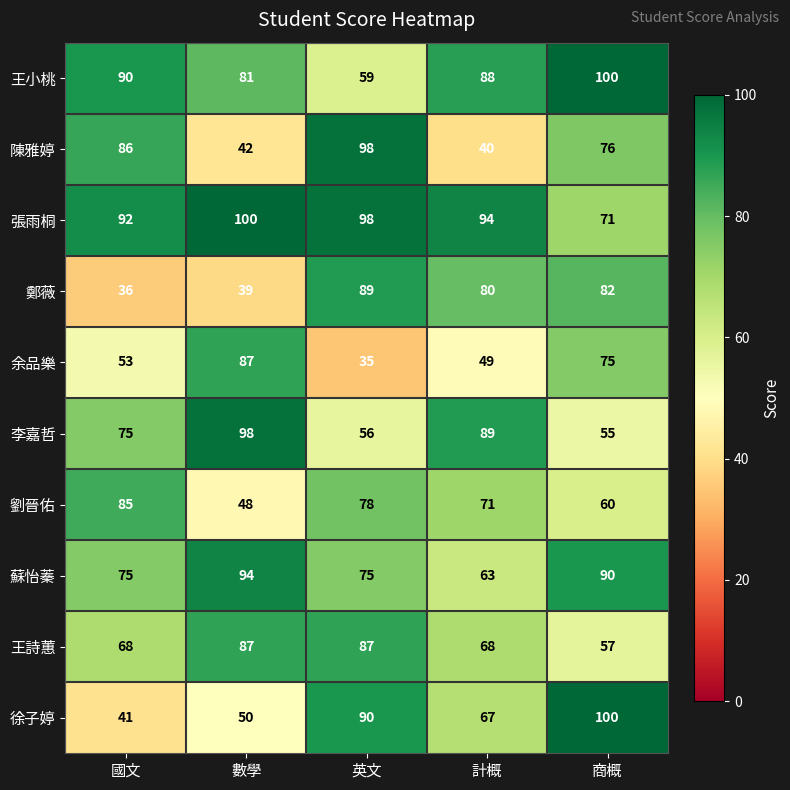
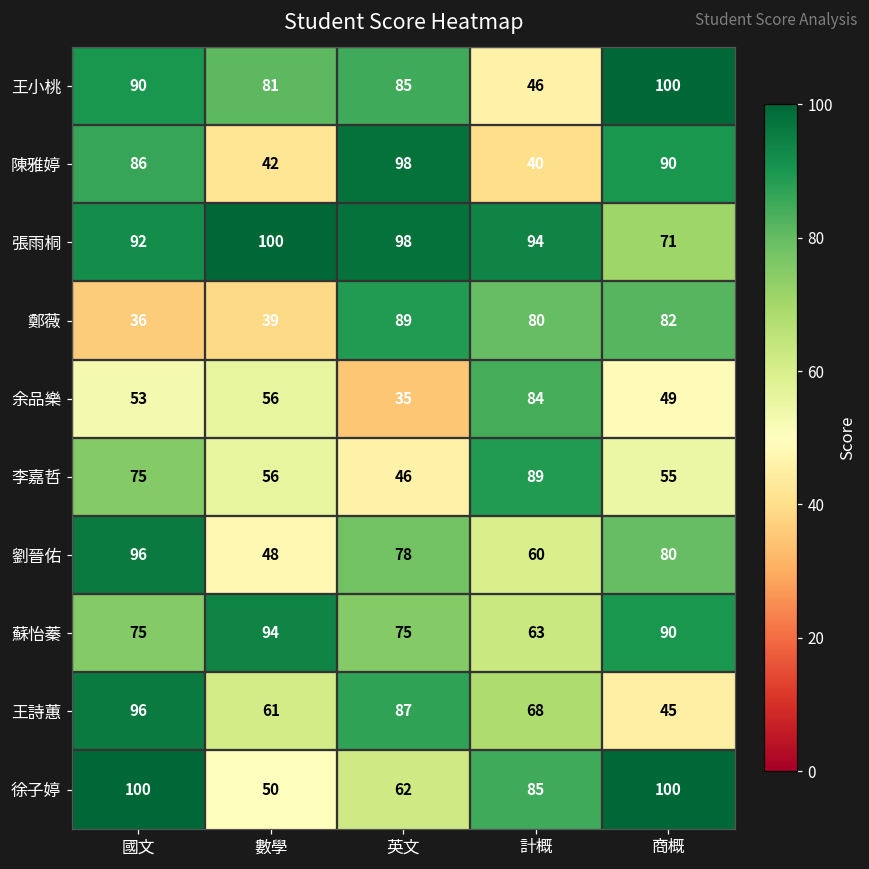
王小桃, 英文: 59 -> 85
王小桃, 計概: 88 -> 46
陳雅婷, 商概: 76 -> 90
余品樂, 數學: 87 -> 56
余品樂, 計概: 49 -> 84
余品樂, 商概: 75 -> 49
李嘉哲, 數學: 98 -> 56
李嘉哲, 英文: 56 -> 46
劉晉佑, 國文: 85 -> 96
劉晉佑, 計概: 71 -> 60
劉晉佑, 商概: 60 -> 80
王詩蕙, 國文: 68 -> 96
王詩蕙, 數學: 87 -> 61
王詩蕙, 商概: 57 -> 45
徐子婷, 國文: 41 -> 100
徐子婷, 英文: 90 -> 62
徐子婷, 計概: 67 -> 85
